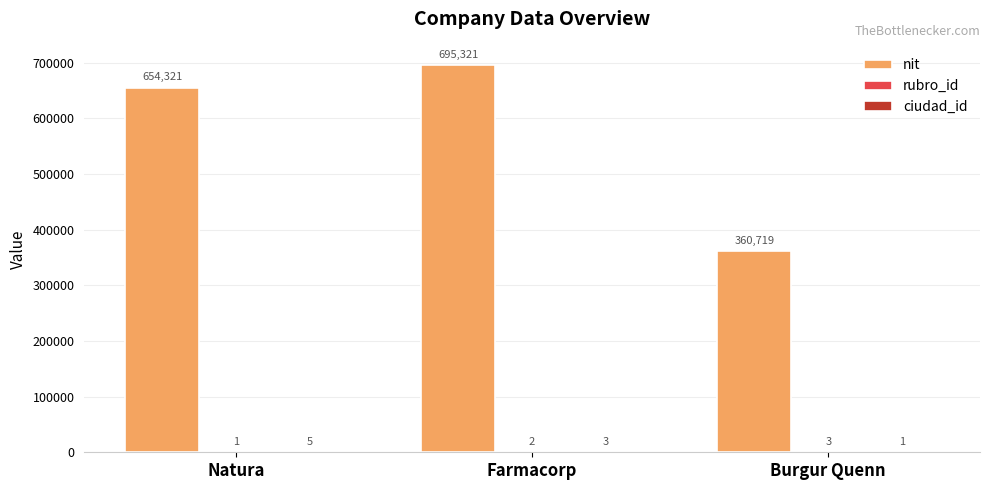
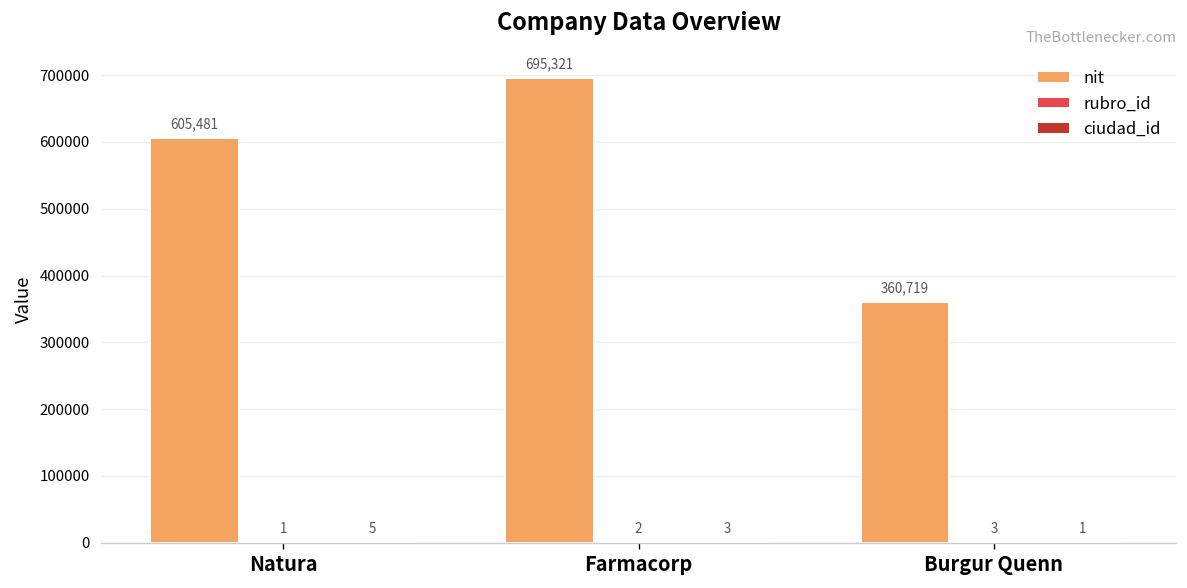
nit, Natura: 654,321 -> 605,481
